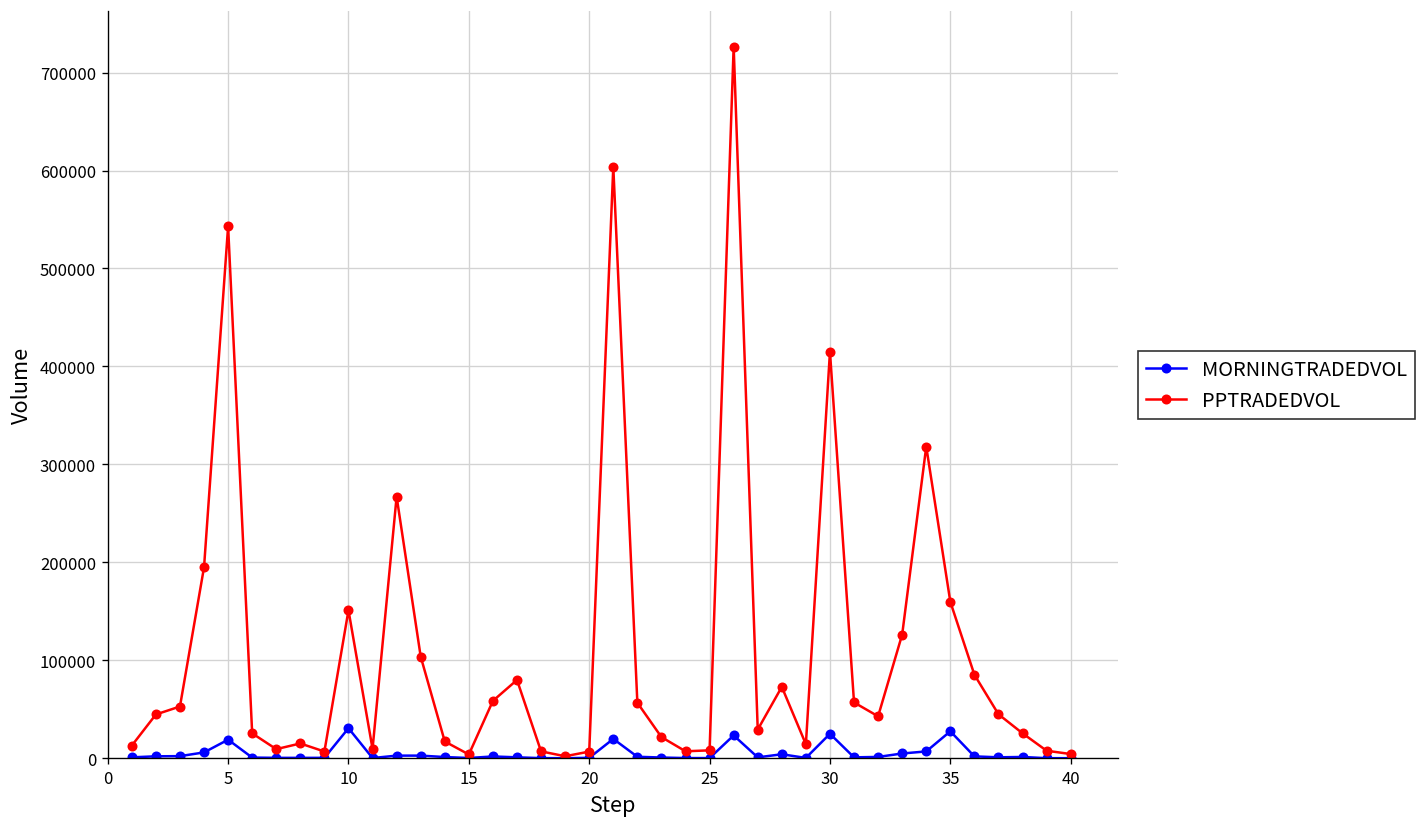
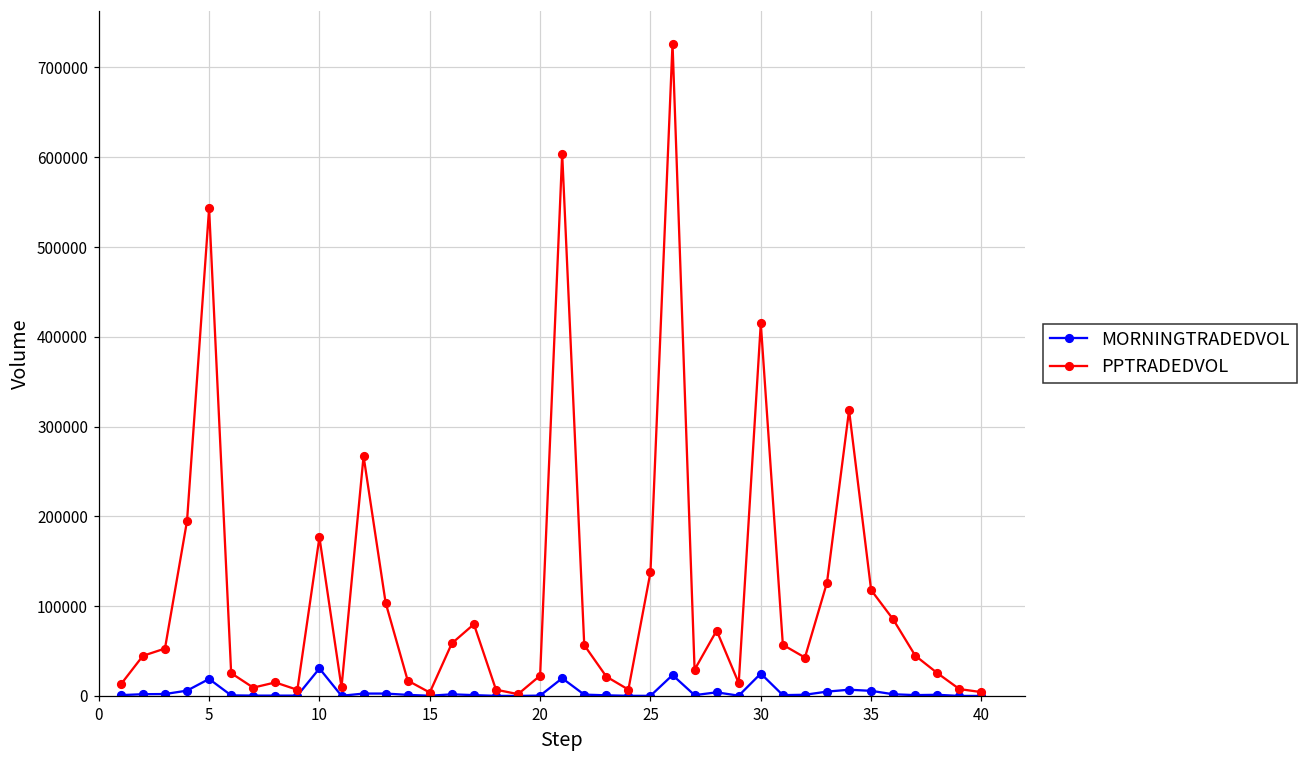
PPTRADEDVOL, 10: 150000 -> 180000
PPTRADEDVOL, 20: 10000 -> 20000
PPTRADEDVOL, 25: 10000 -> 140000
MORNINGTRADEDVOL, 35: 30000 -> 10000
PPTRADEDVOL, 35: 160000 -> 120000
